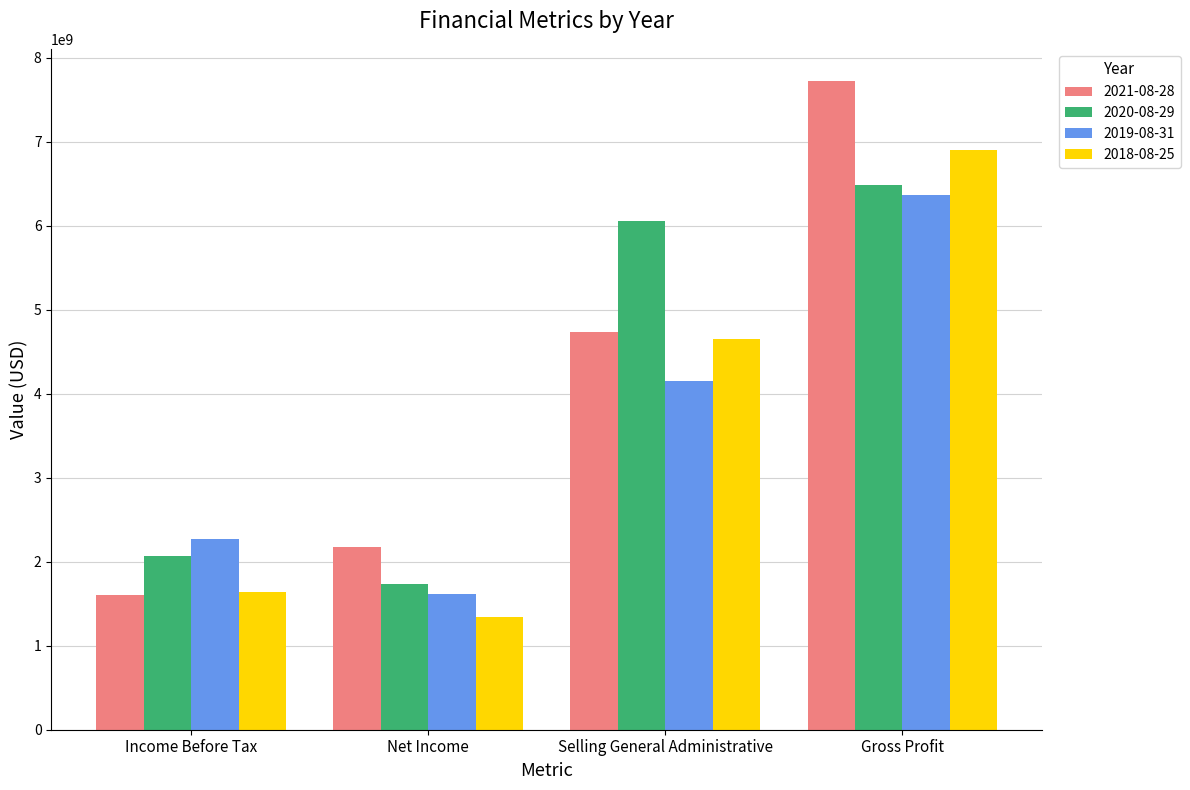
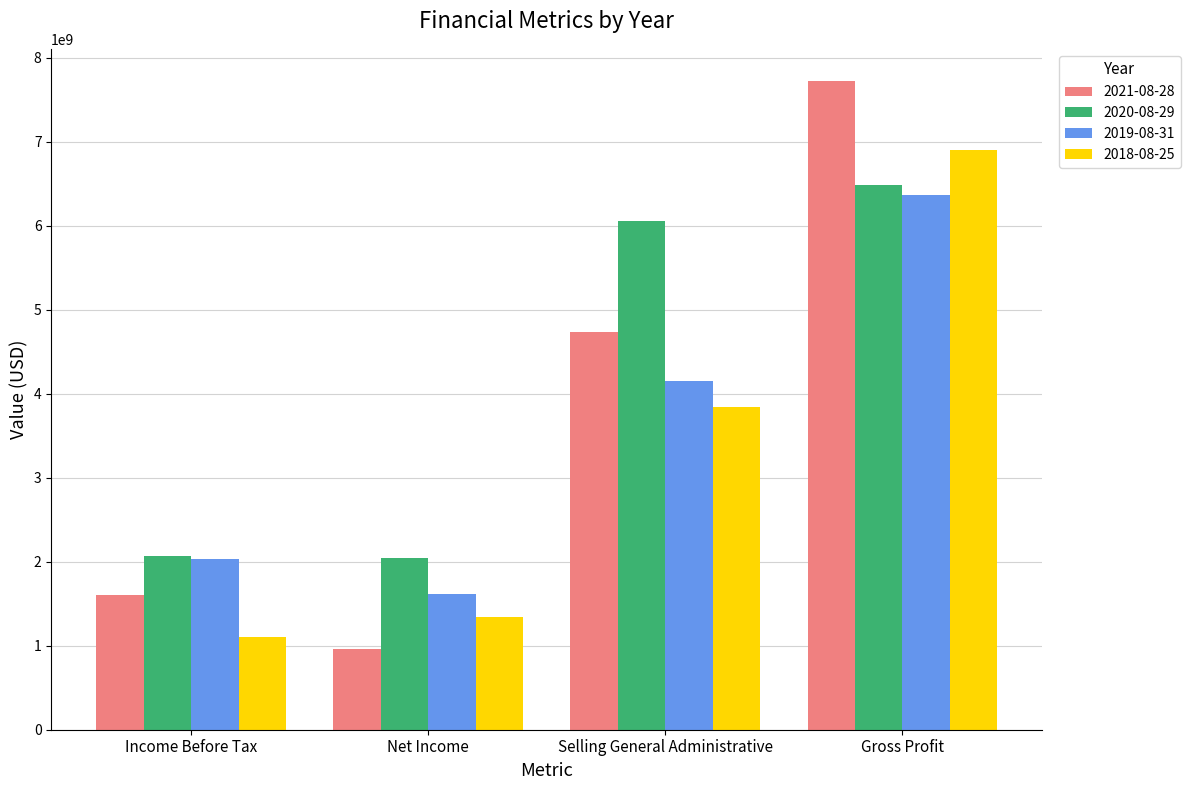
2019-08-31, Income Before Tax: 2300000000 -> 2000000000
2018-08-25, Income Before Tax: 1600000000 -> 1100000000
2021-08-28, Net Income: 2200000000 -> 1000000000
2020-08-29, Net Income: 1700000000 -> 2000000000
2018-08-25, Selling General Administrative: 4600000000 -> 3800000000
